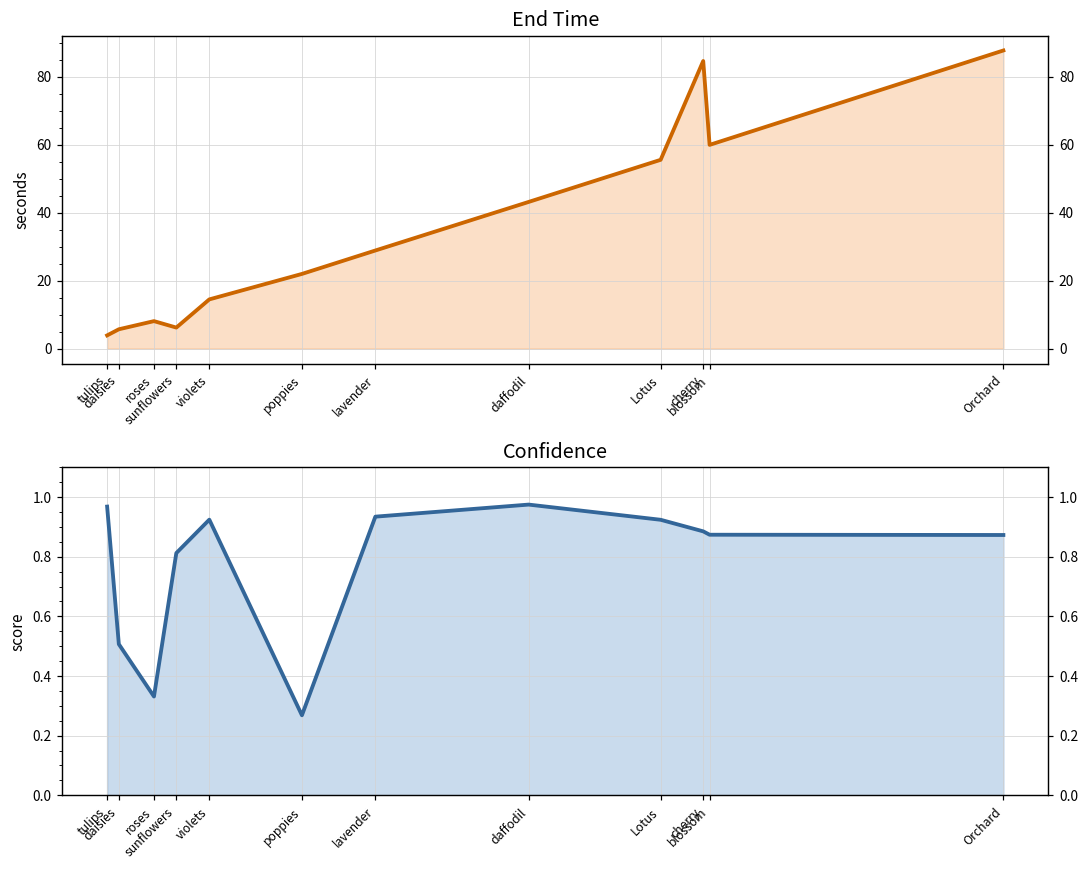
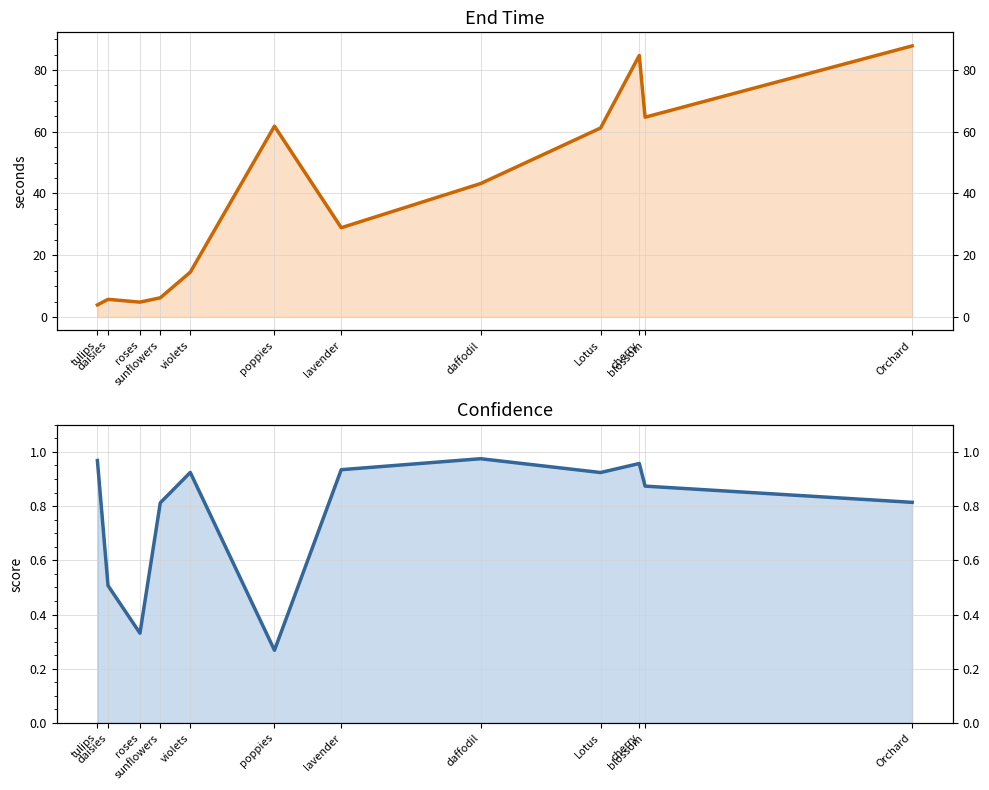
End Time, roses: 8 -> 5
End Time, poppies: 22 -> 62
End Time, Lotus: 56 -> 61
End Time, blossom: 60 -> 65
Confidence, cherry: 0.89 -> 0.96
Confidence, Orchard: 0.87 -> 0.81
